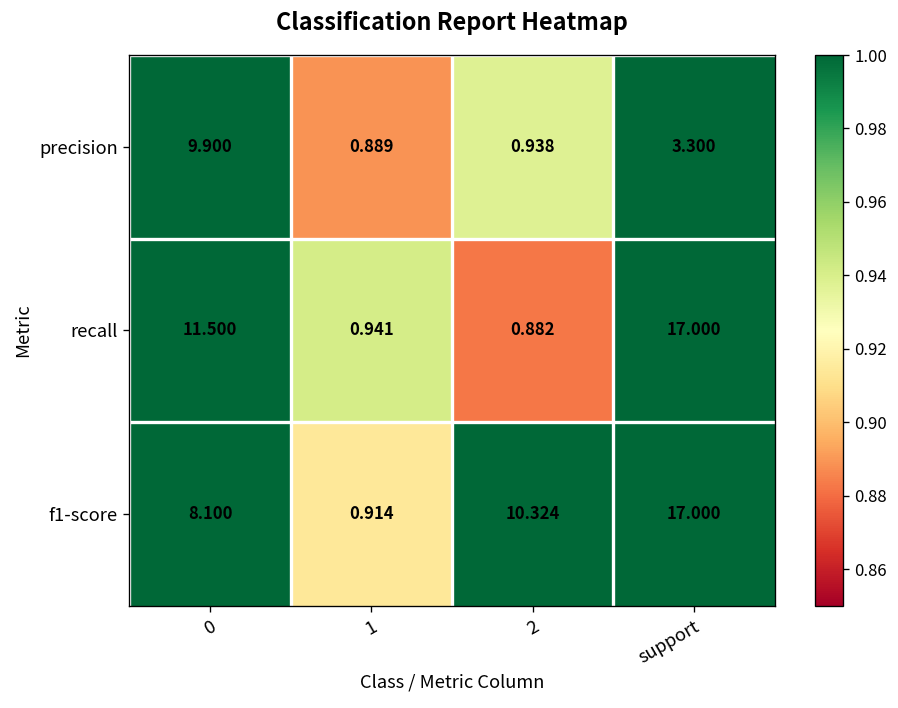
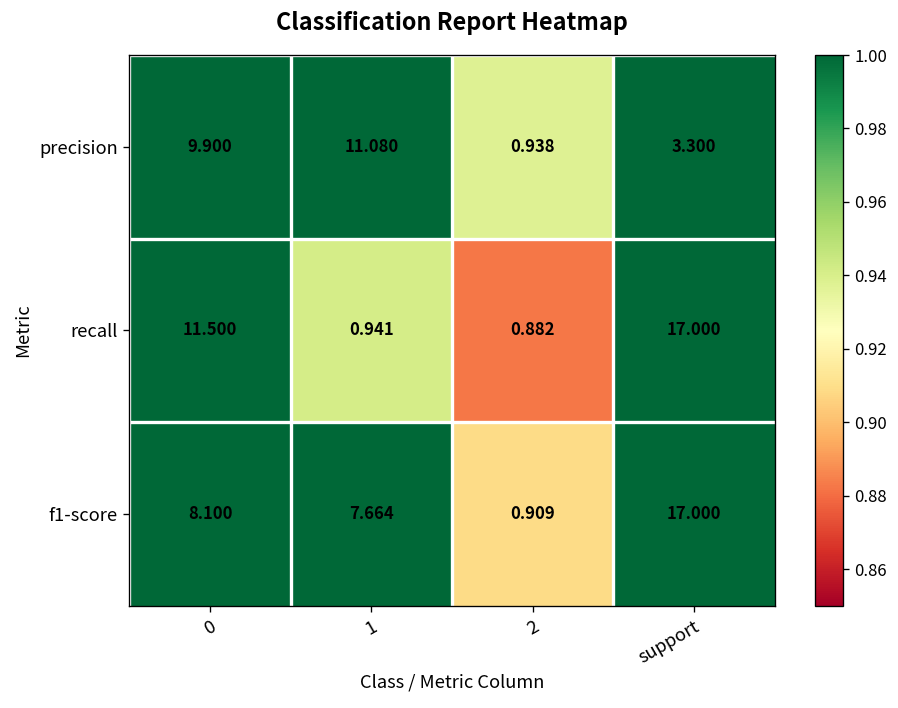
precision, 1: 0.889 -> 11.080
f1-score, 1: 0.914 -> 7.664
f1-score, 2: 10.324 -> 0.909
